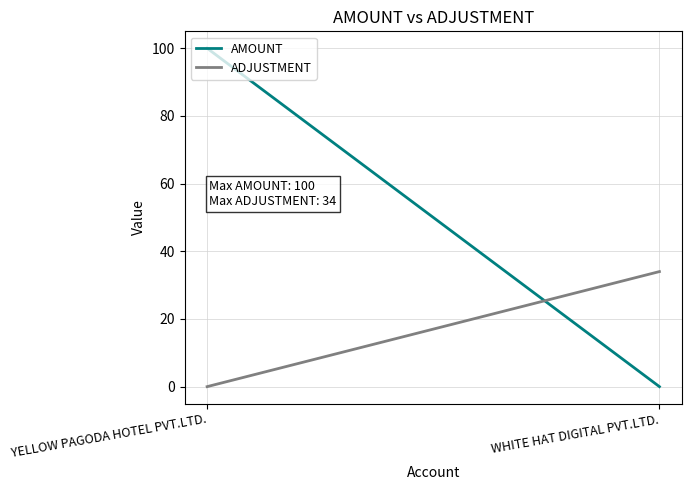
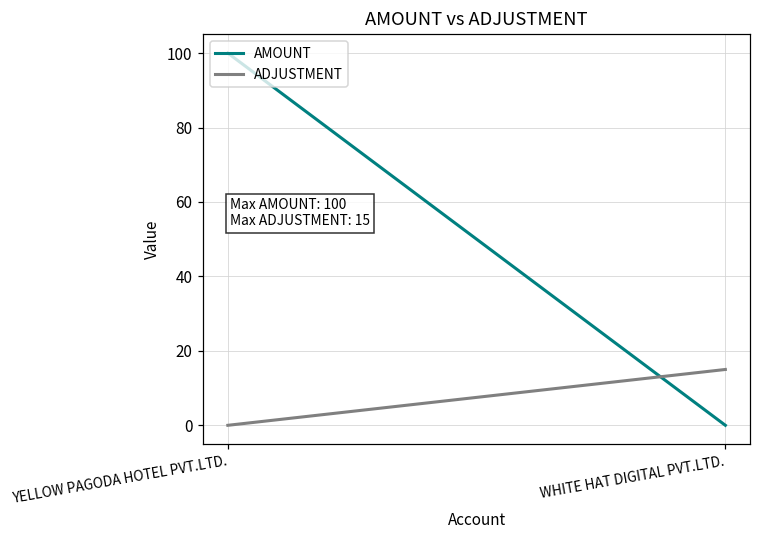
ADJUSTMENT, WHITE HAT DIGITAL PVT.LTD.: 34 -> 15
